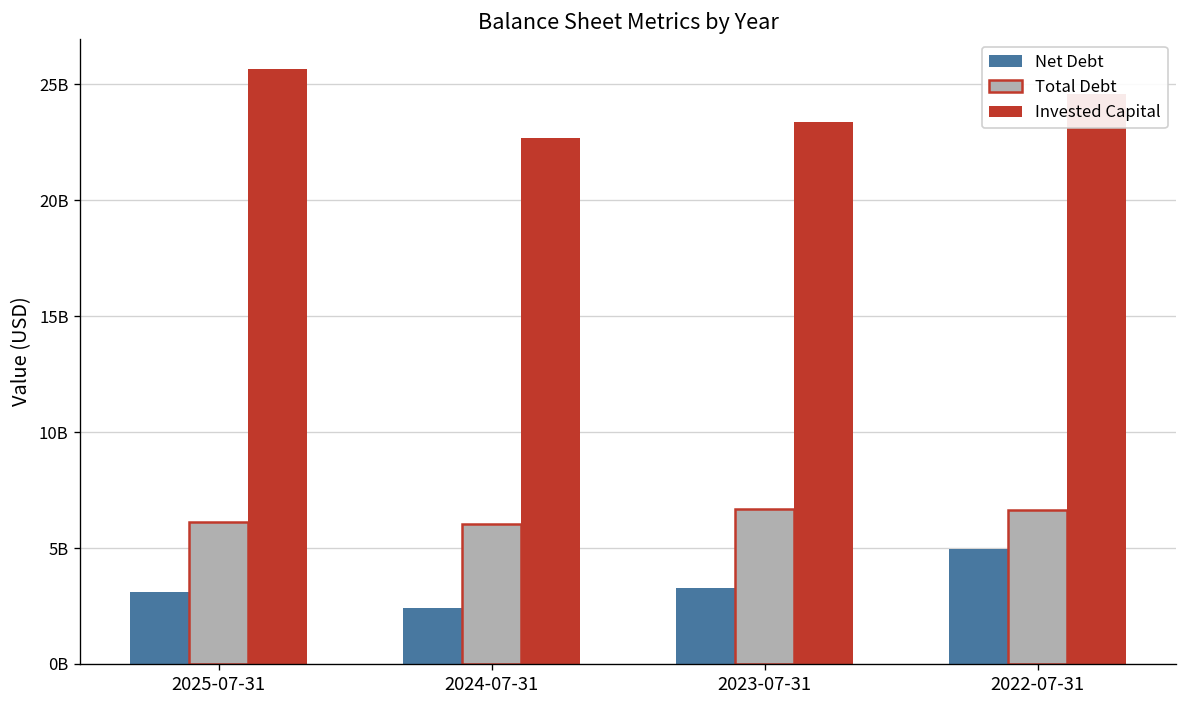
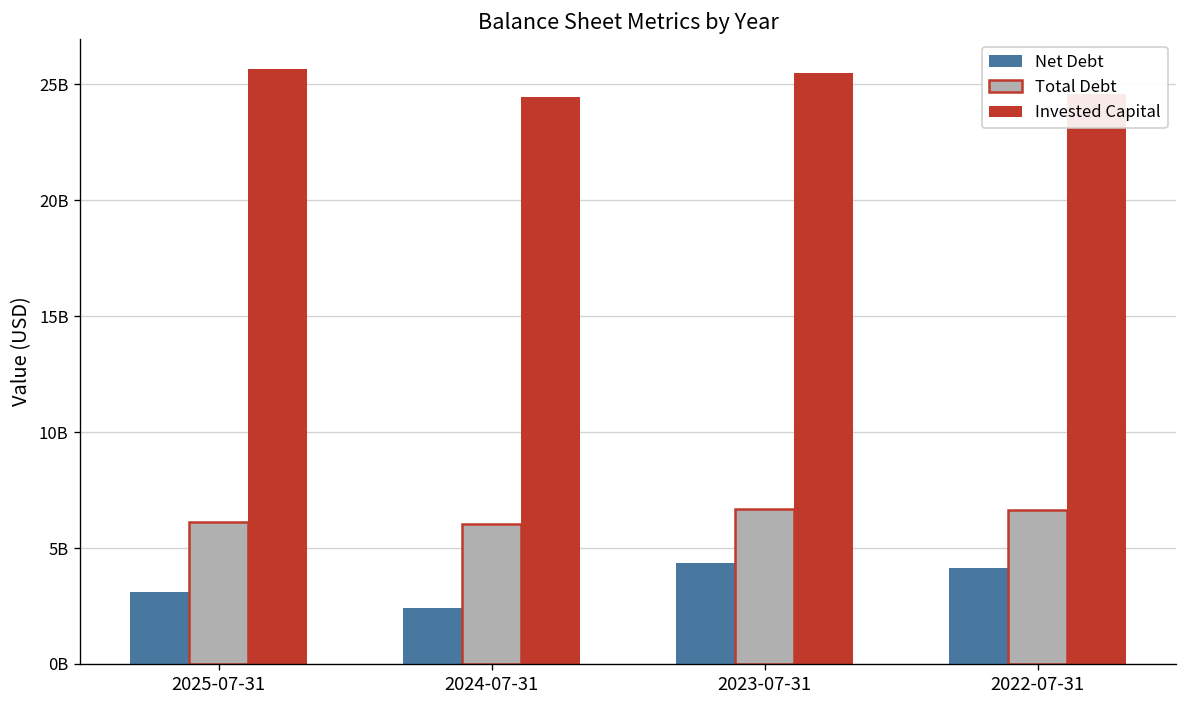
Invested Capital, 2024-07-31: 22700000000 -> 24500000000
Net Debt, 2023-07-31: 3300000000 -> 4300000000
Invested Capital, 2023-07-31: 23400000000 -> 25500000000
Net Debt, 2022-07-31: 5000000000 -> 4100000000
